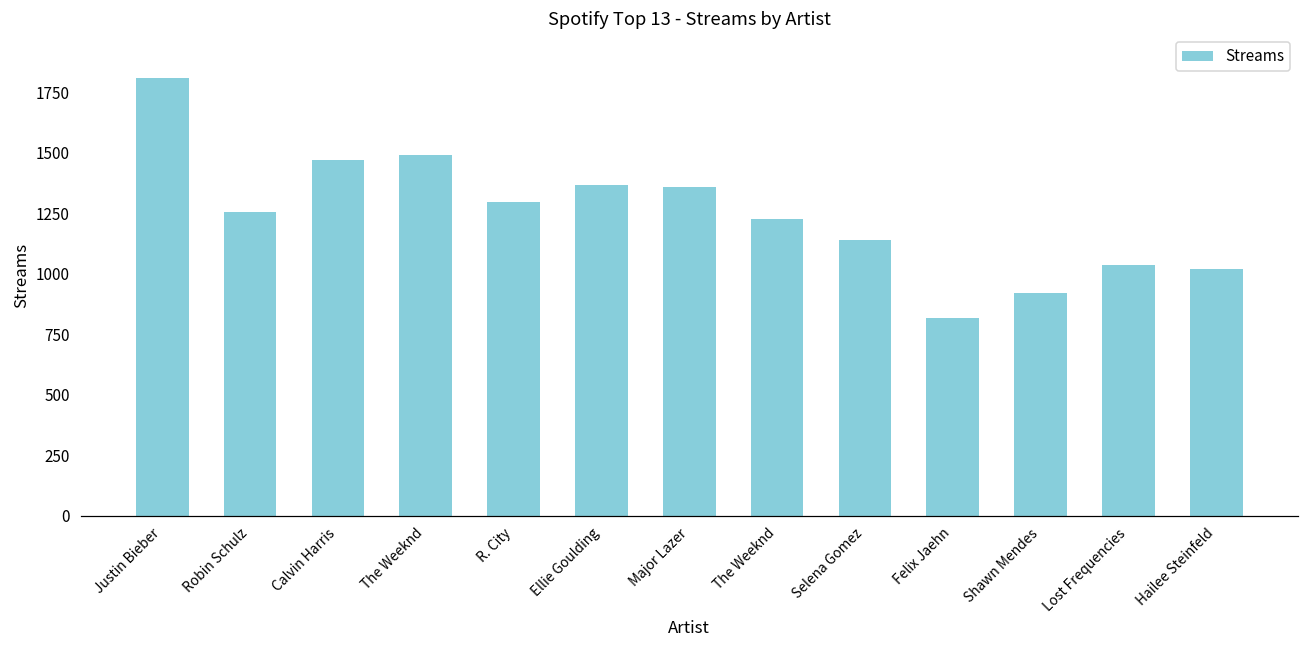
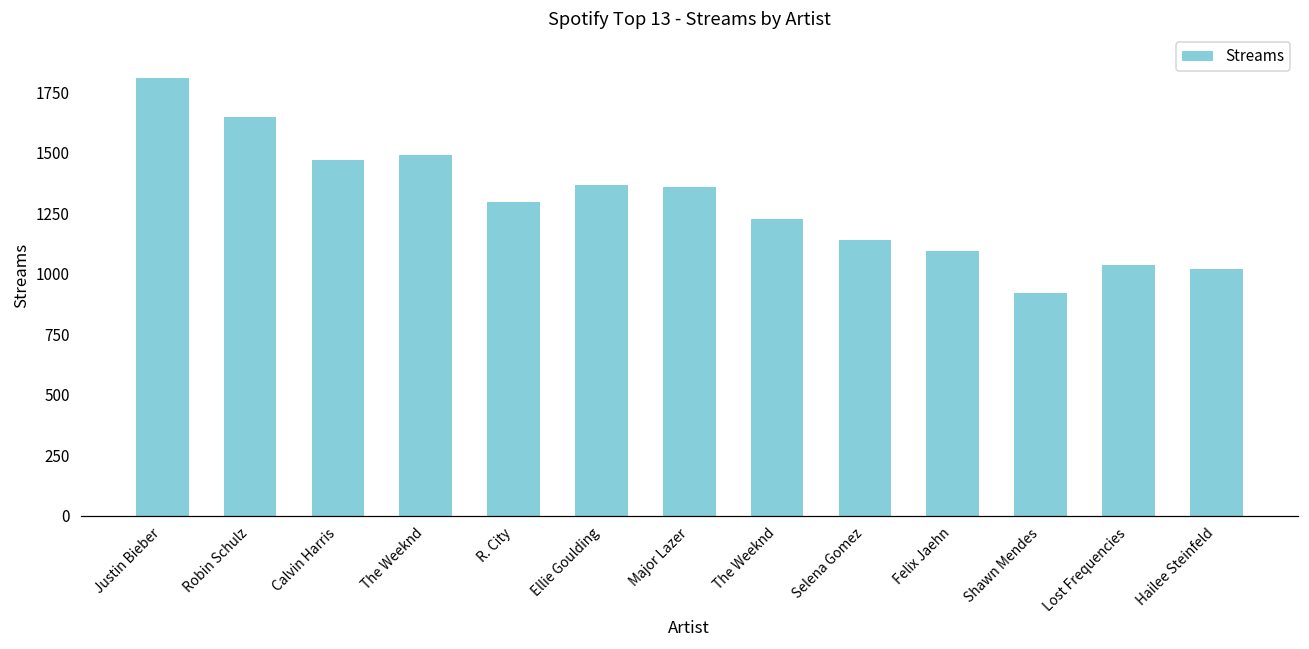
Robin Schulz: 1260 -> 1650
Felix Jaehn: 820 -> 1090
